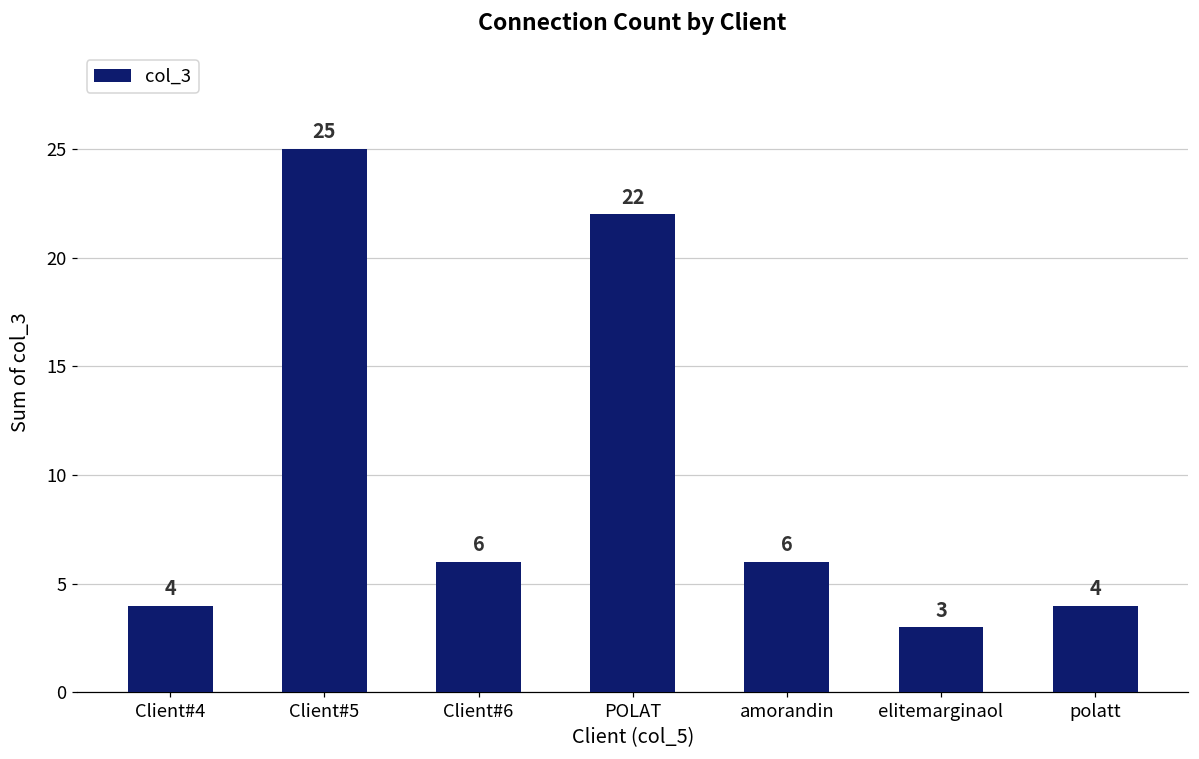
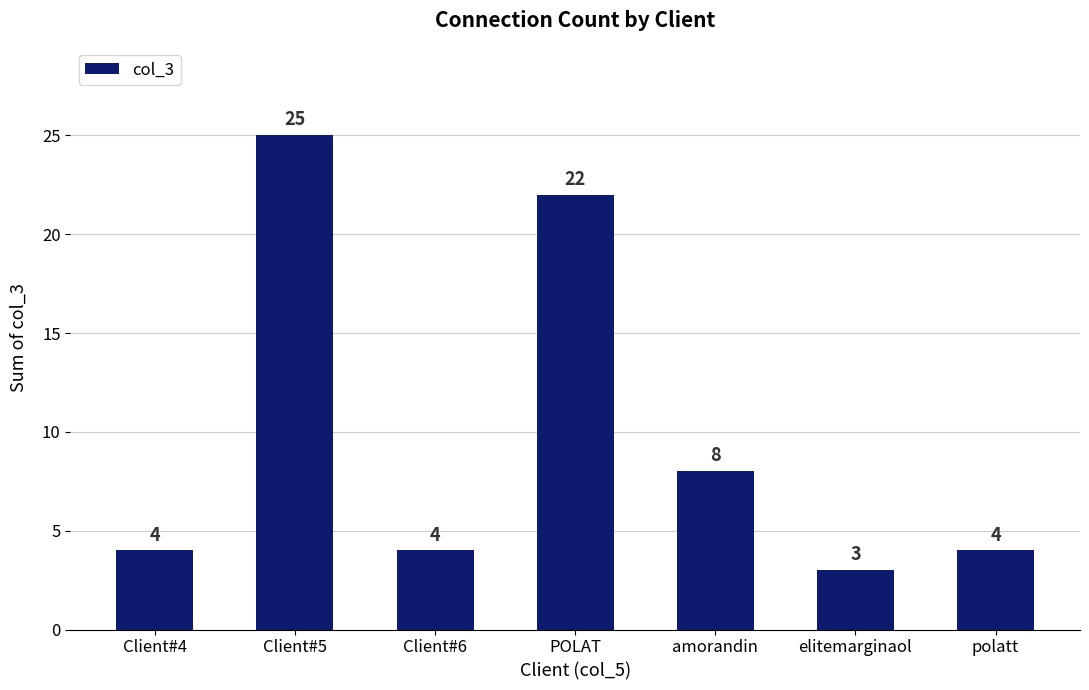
Client#6: 6 -> 4
amorandin: 6 -> 8
